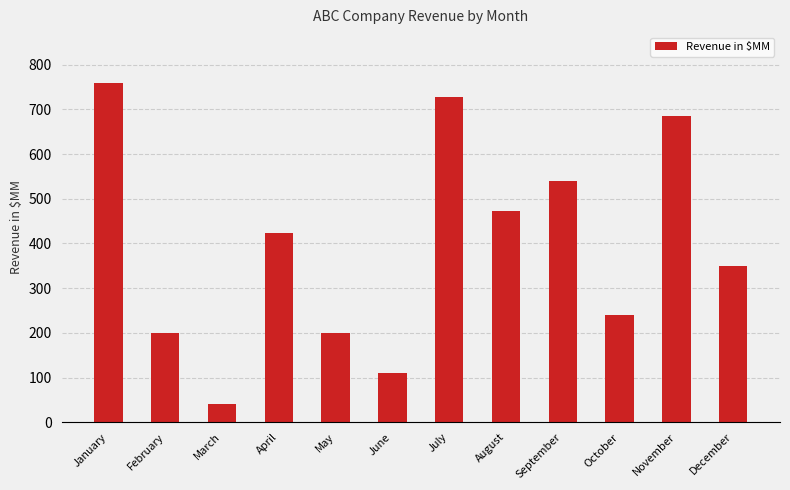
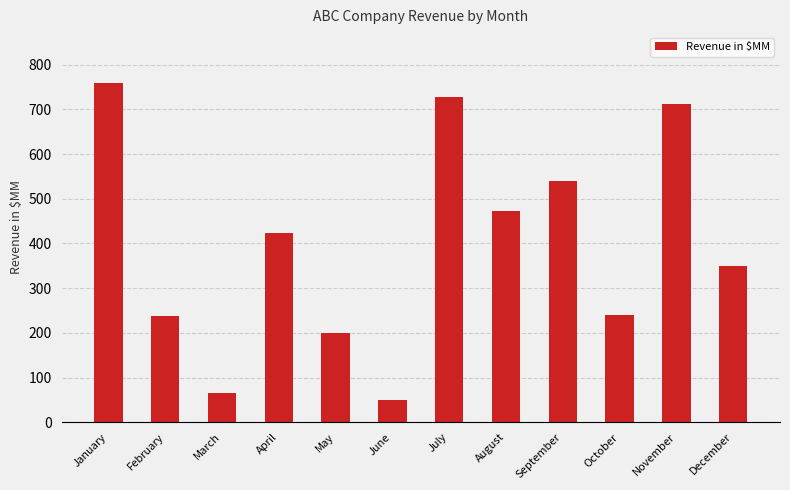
February: 200 -> 240
March: 40 -> 70
June: 110 -> 50
November: 690 -> 710
